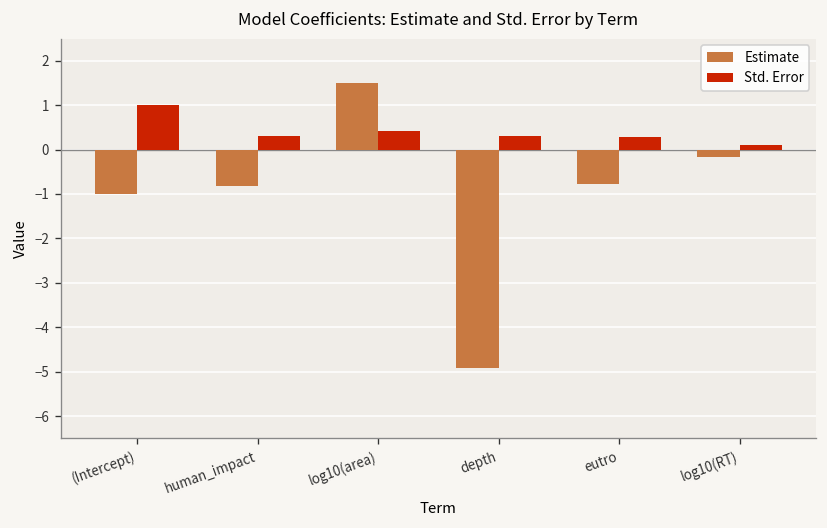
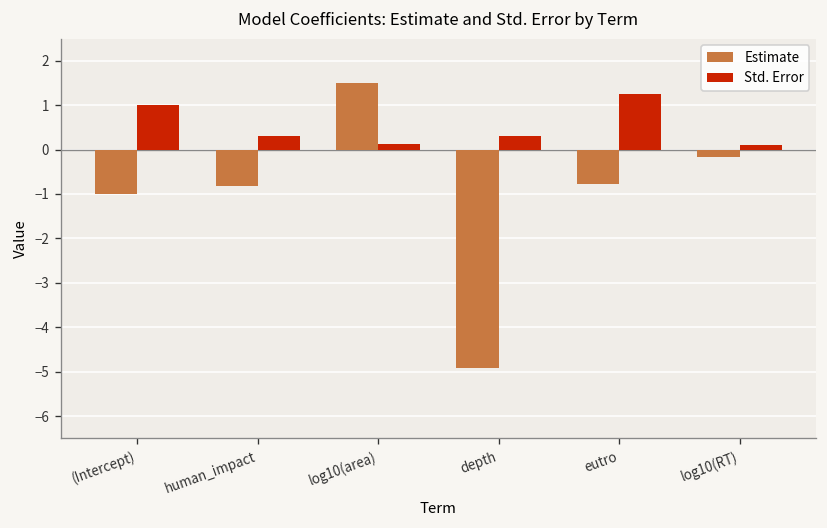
Std. Error, log10(area): 0.4 -> 0.1
Std. Error, eutro: 0.3 -> 1.3
